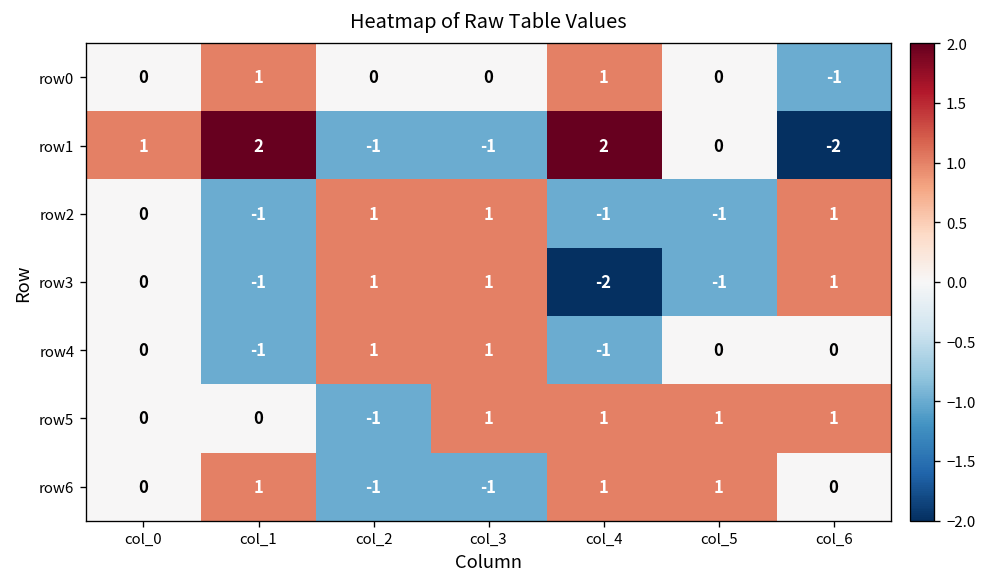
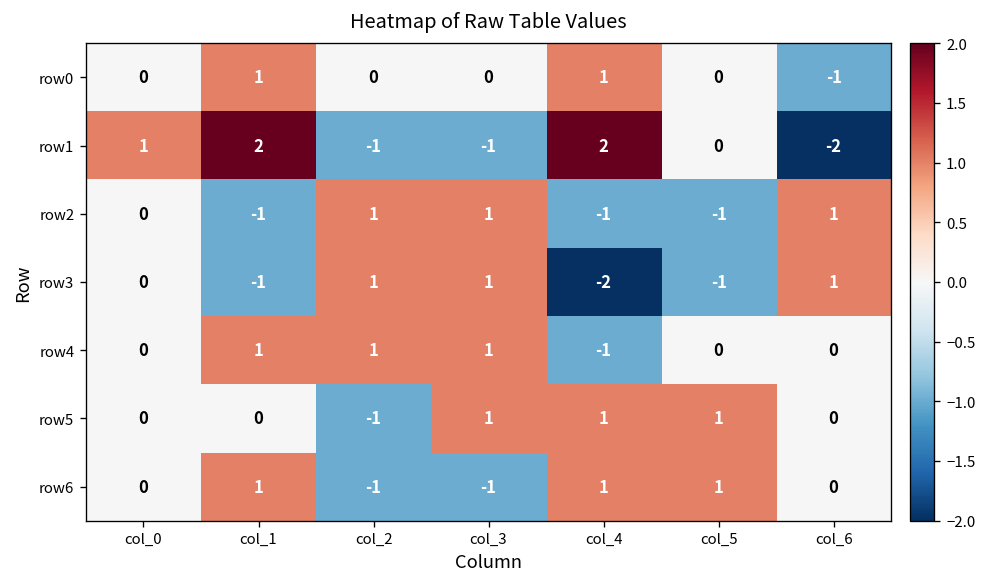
row4, col_1: -1 -> 1
row5, col_6: 1 -> 0
